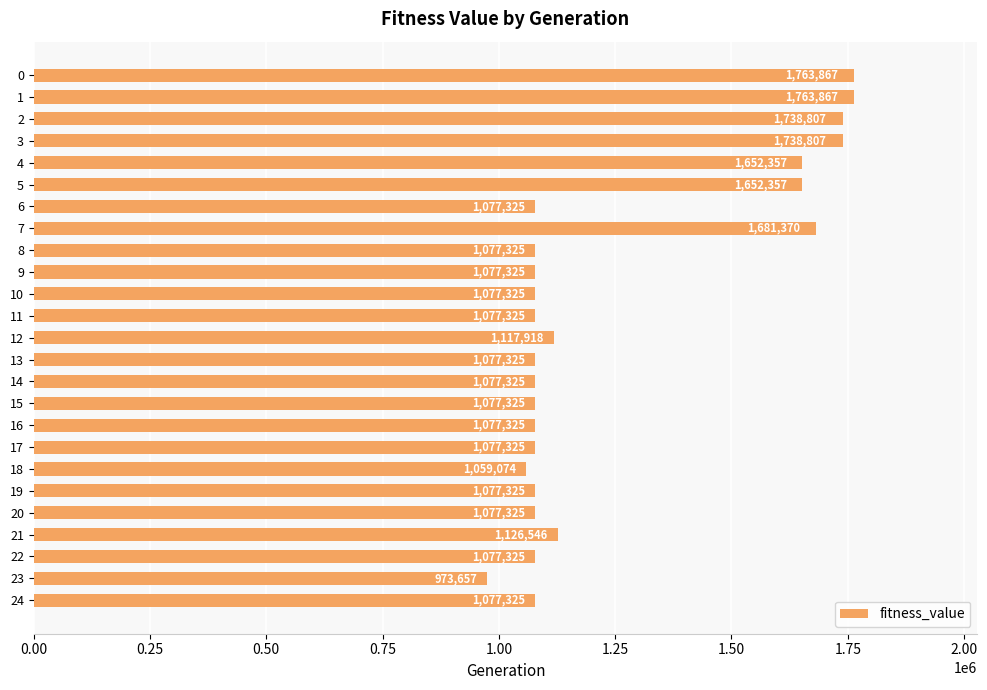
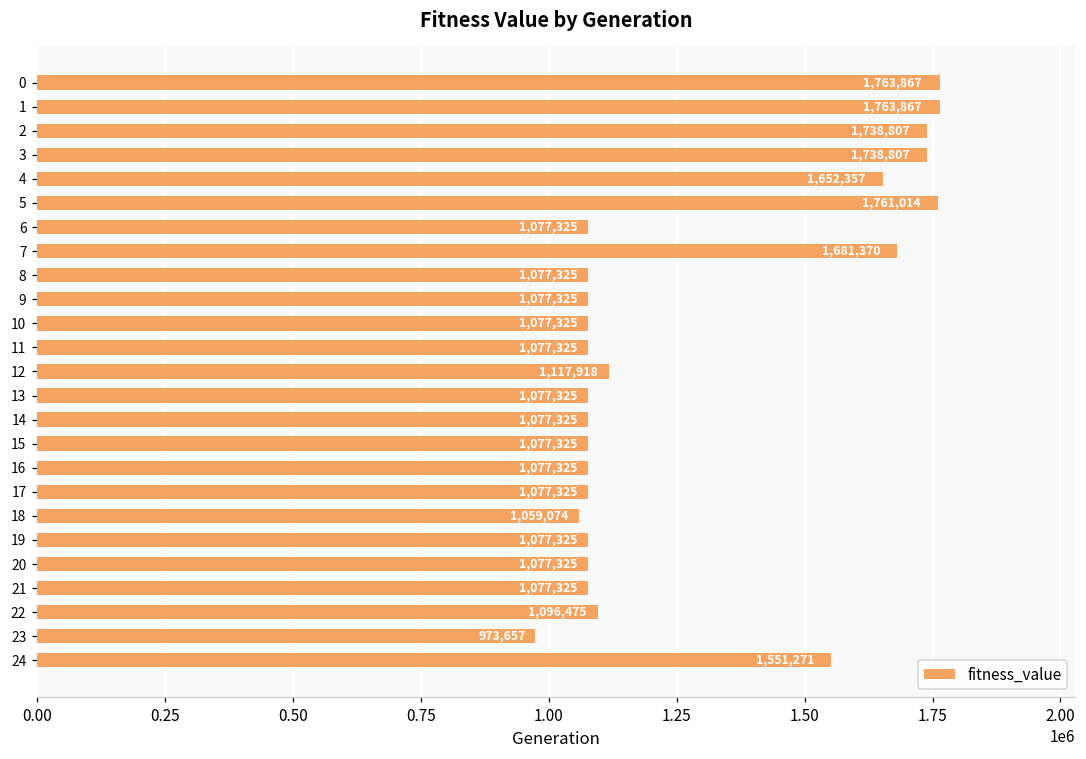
5: 1,652,357 -> 1,761,014
21: 1,126,546 -> 1,077,325
22: 1,077,325 -> 1,096,475
24: 1,077,325 -> 1,551,271
